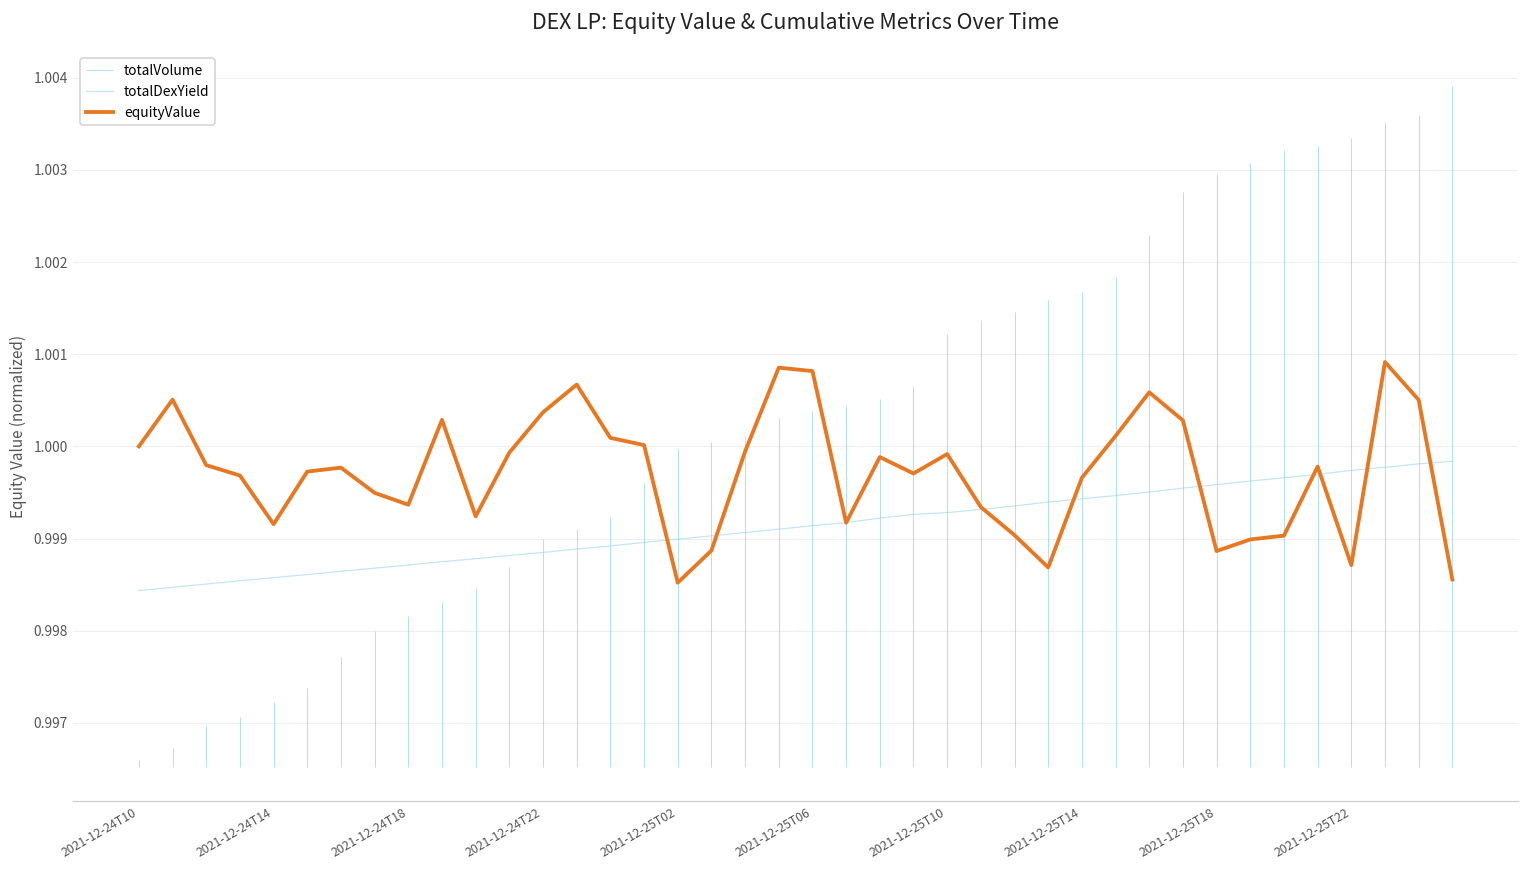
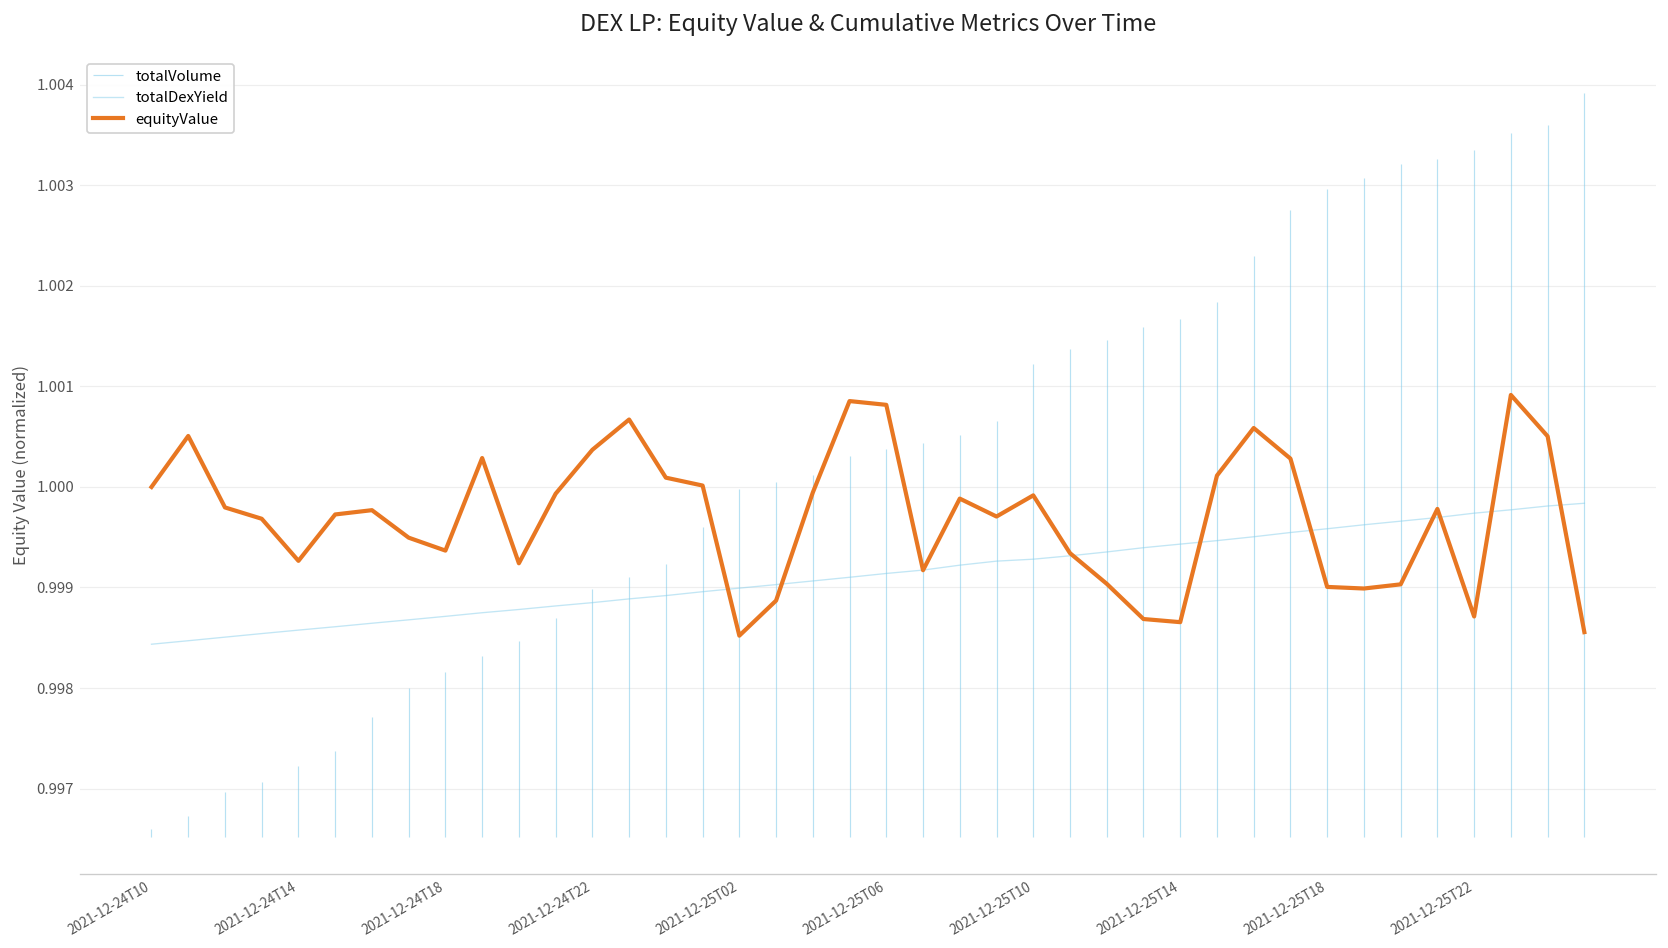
equityValue, 2021-12-24T14: 0.9992 -> 0.9993
equityValue, 2021-12-25T14: 0.9997 -> 0.9987
equityValue, 2021-12-25T18: 0.9989 -> 0.9990
